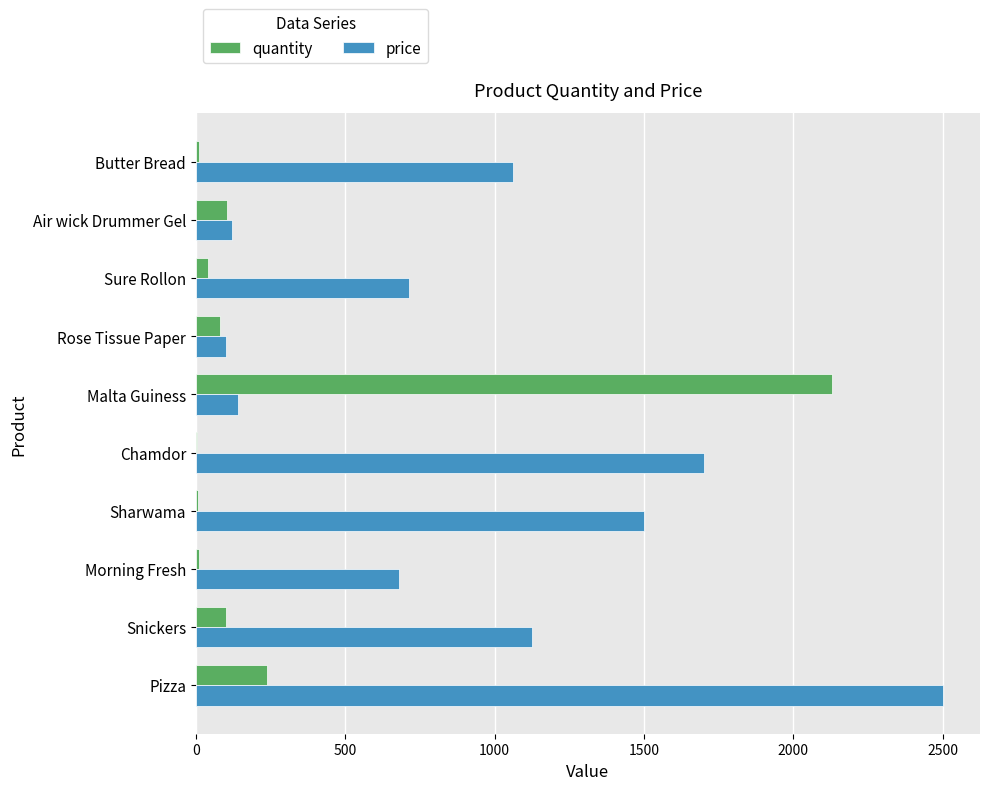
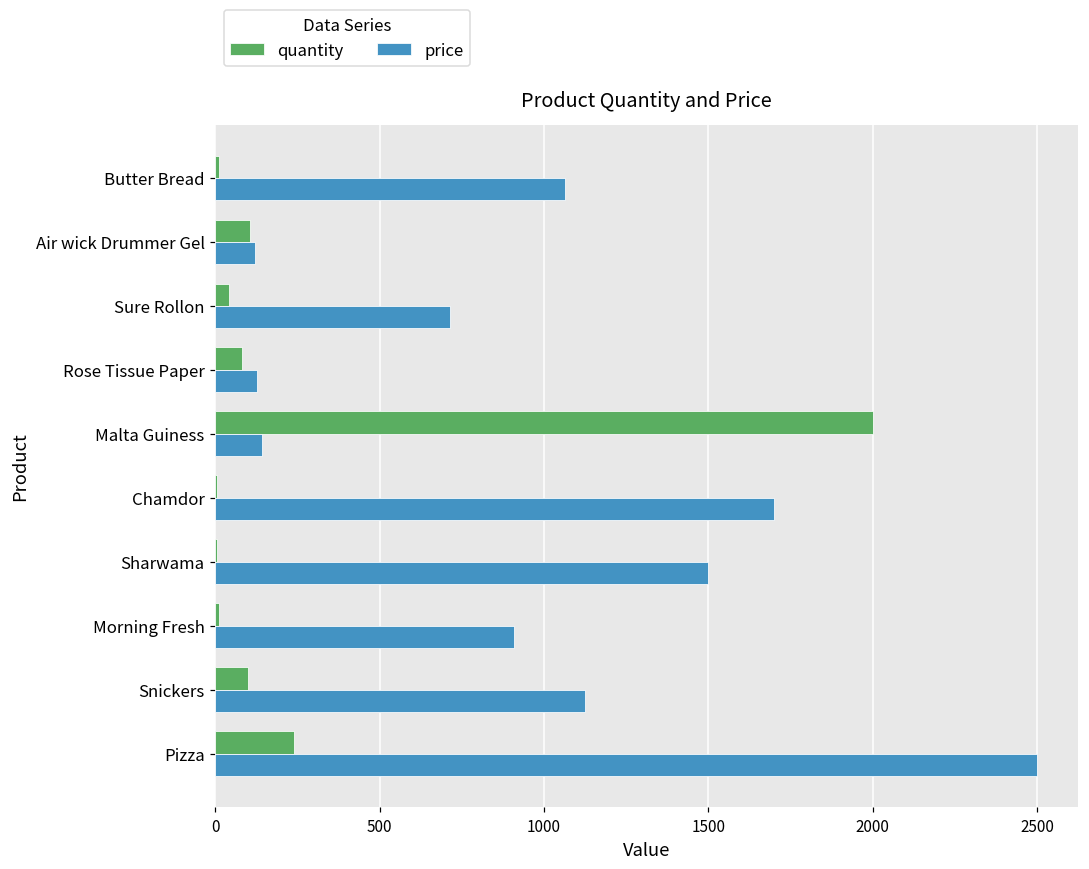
price, Rose Tissue Paper: 100 -> 130
quantity, Malta Guiness: 2130 -> 2000
price, Morning Fresh: 680 -> 910
